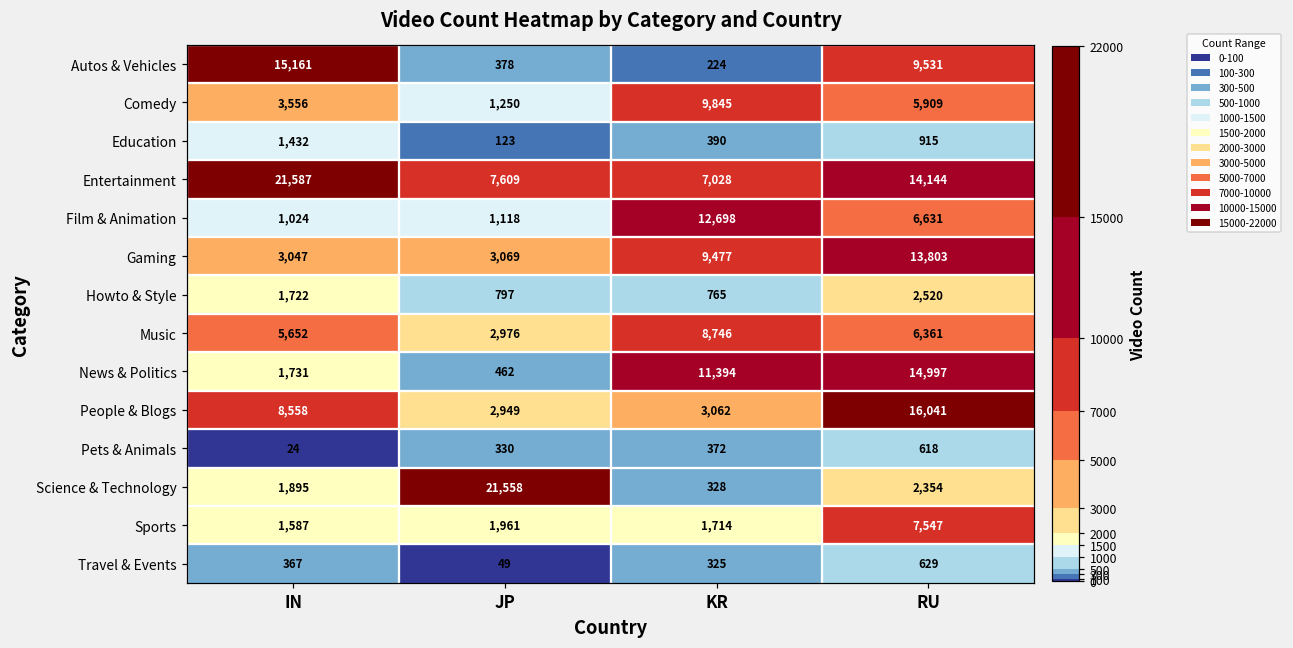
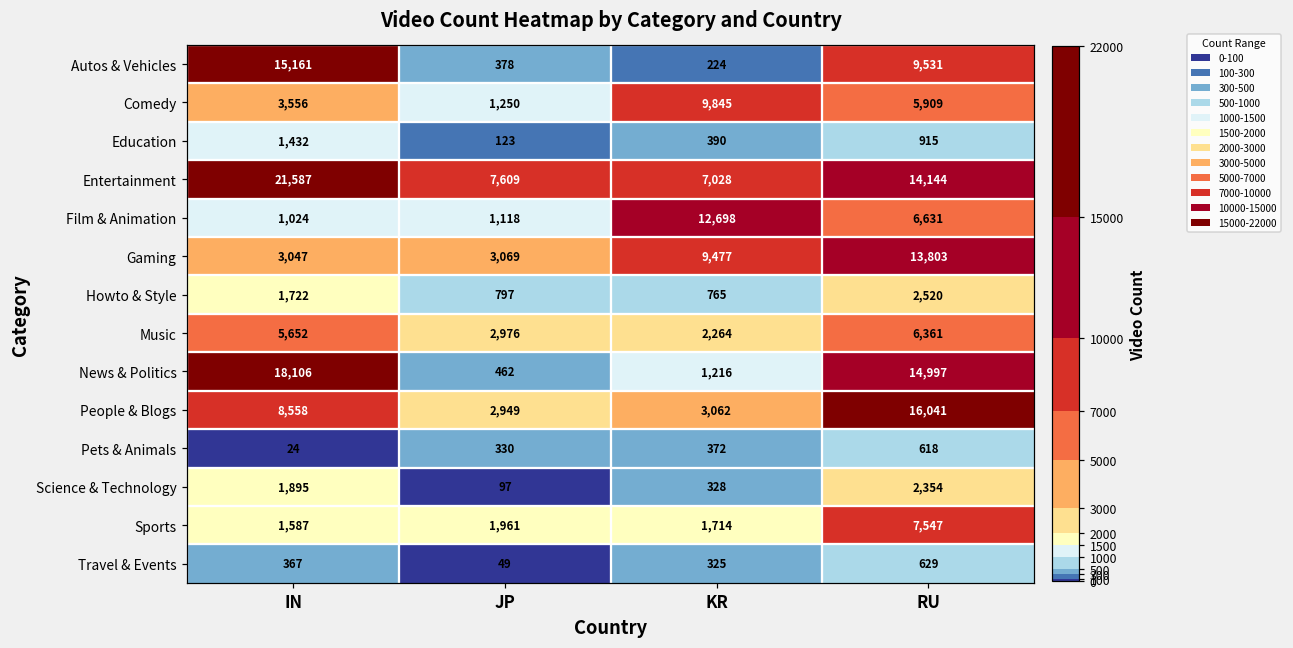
Music, KR: 8,746 -> 2,264
News & Politics, IN: 1,731 -> 18,106
News & Politics, KR: 11,394 -> 1,216
Science & Technology, JP: 21,558 -> 97
